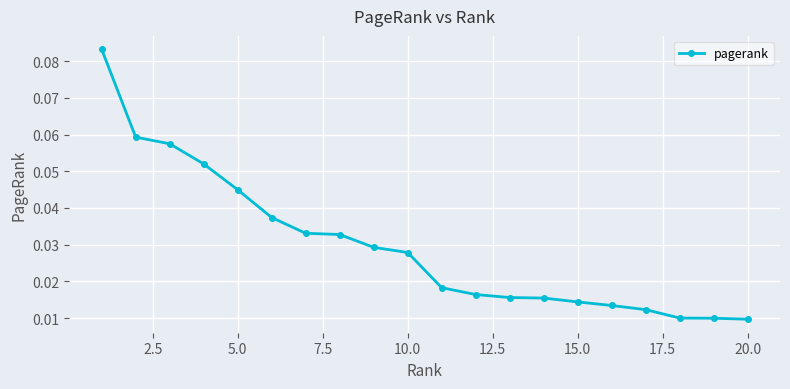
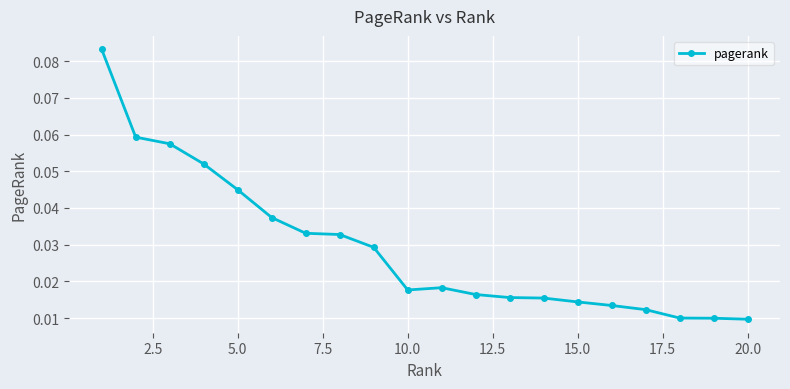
10.0: 0.028 -> 0.018
